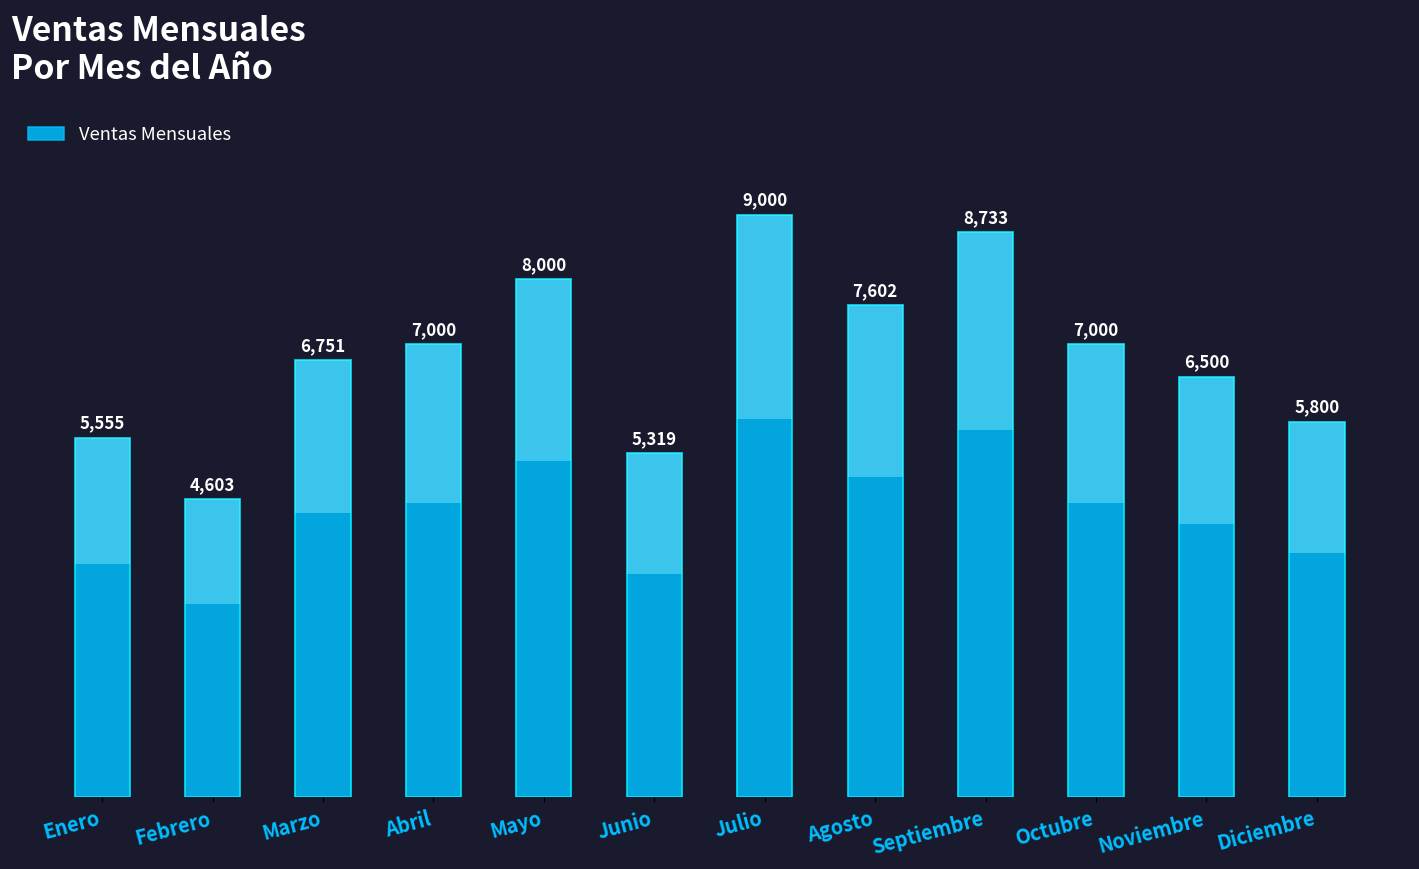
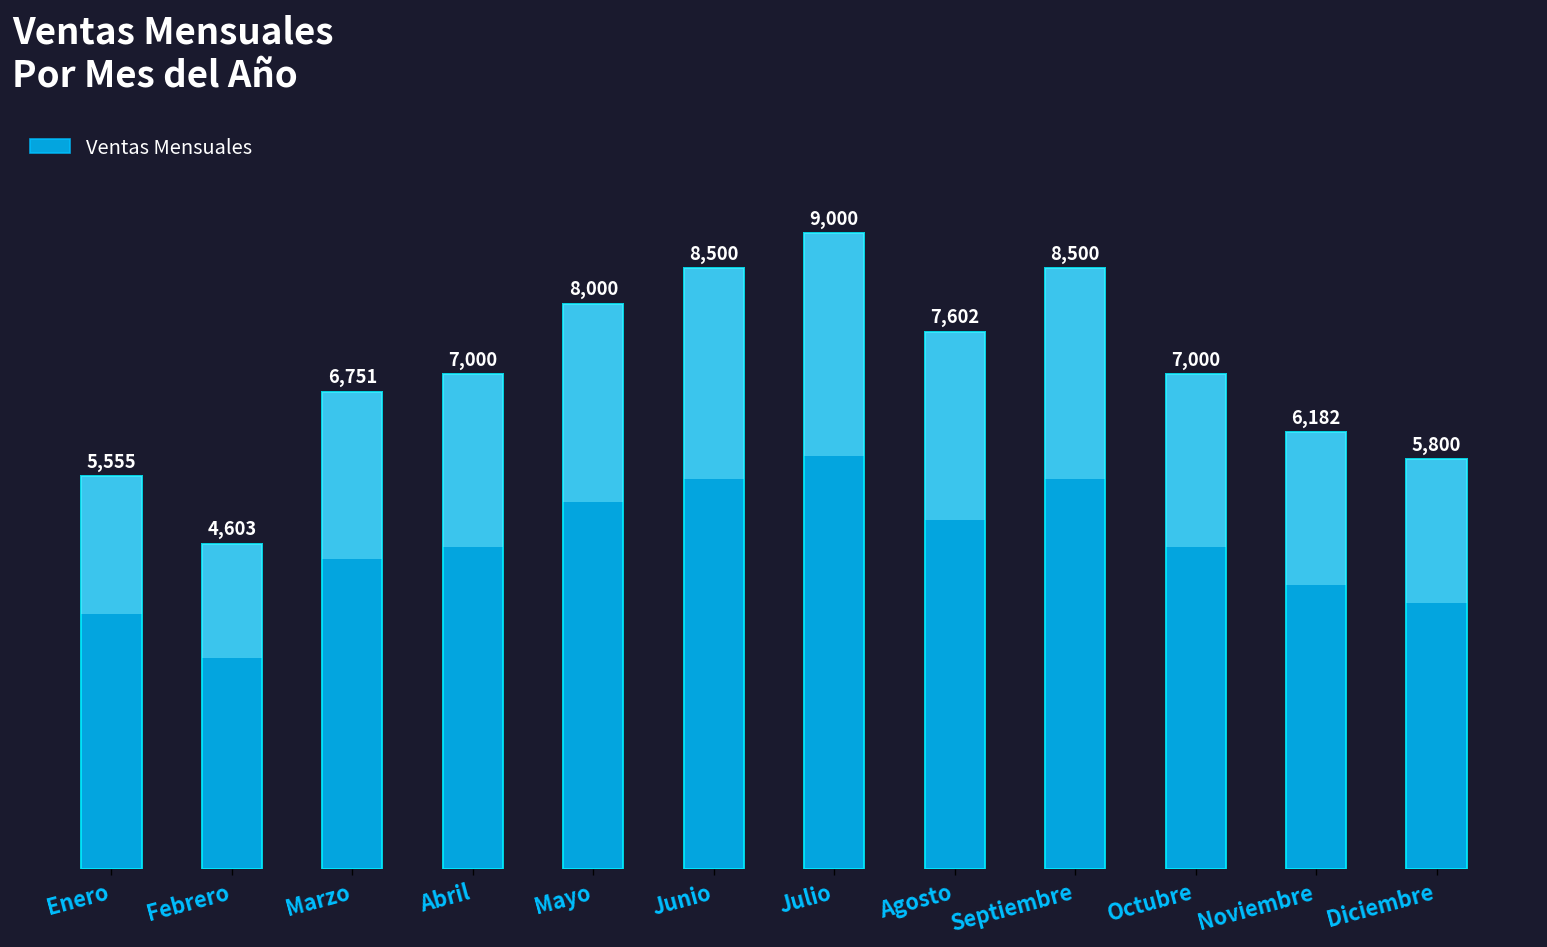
Ventas Mensuales, Junio: 5,319 -> 8,500
Ventas Mensuales, Septiembre: 8,733 -> 8,500
Ventas Mensuales, Noviembre: 6,500 -> 6,182
